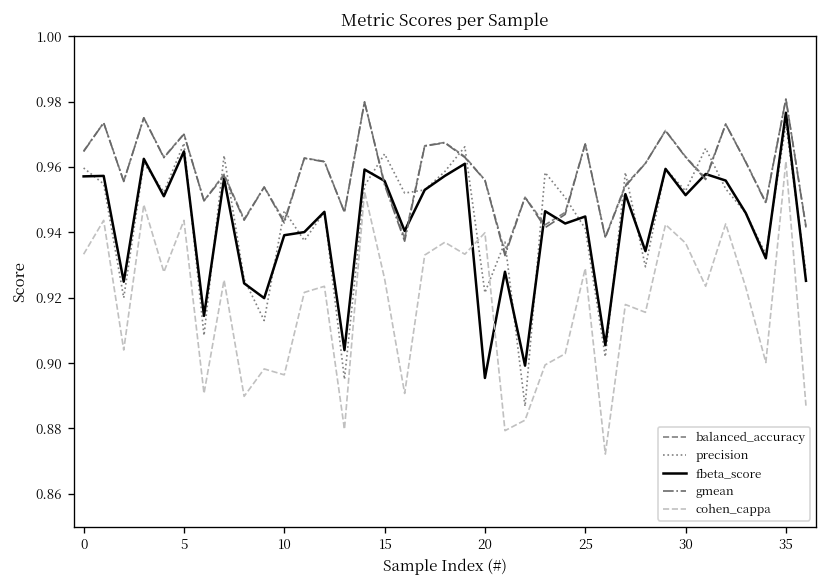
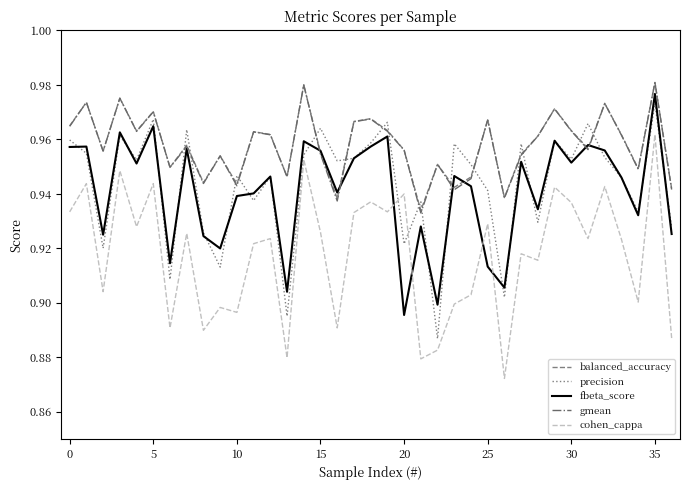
fbeta_score, 25: 0.945 -> 0.913
